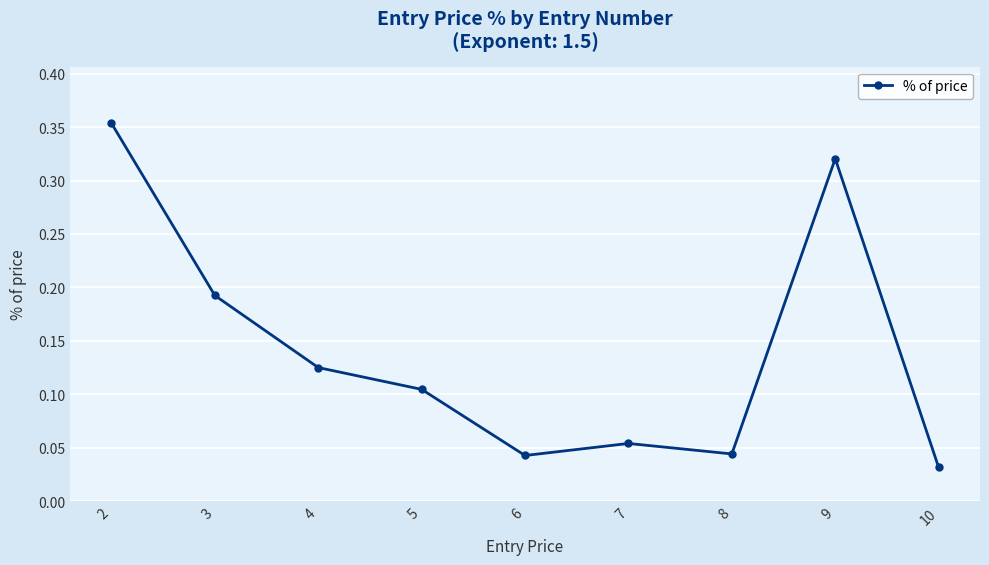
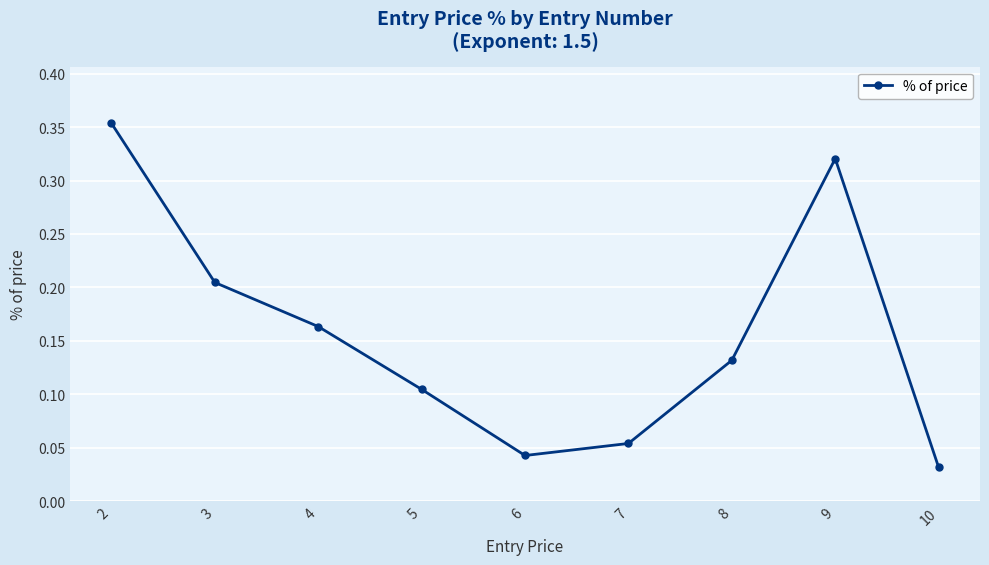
3: 0.192 -> 0.205
4: 0.125 -> 0.163
8: 0.044 -> 0.132
